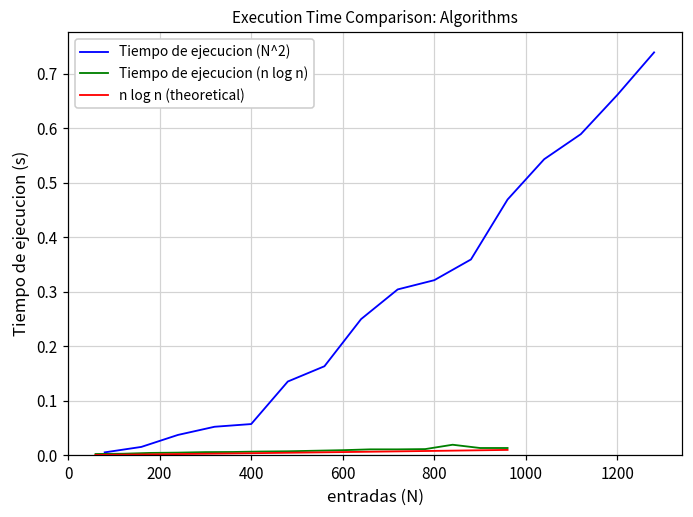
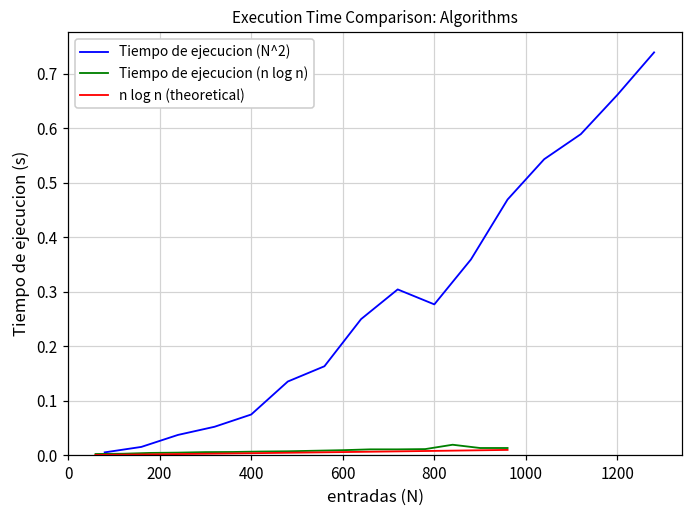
Tiempo de ejecucion (N^2), 400: 0.06 -> 0.07
Tiempo de ejecucion (N^2), 800: 0.32 -> 0.28
